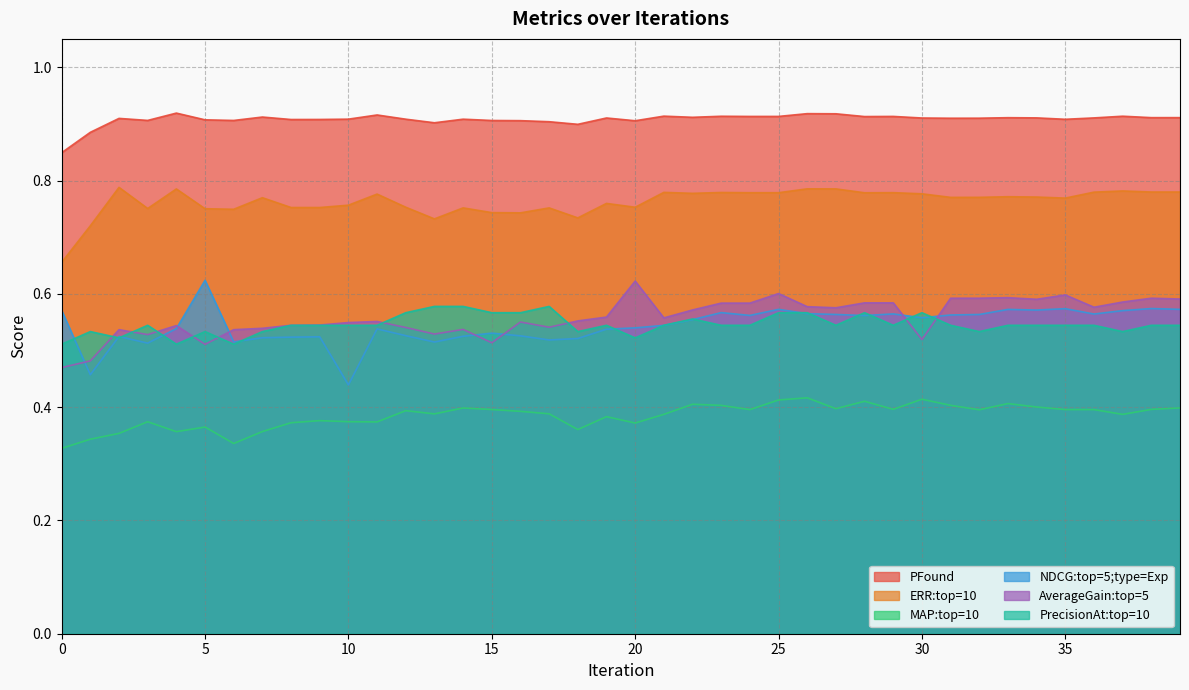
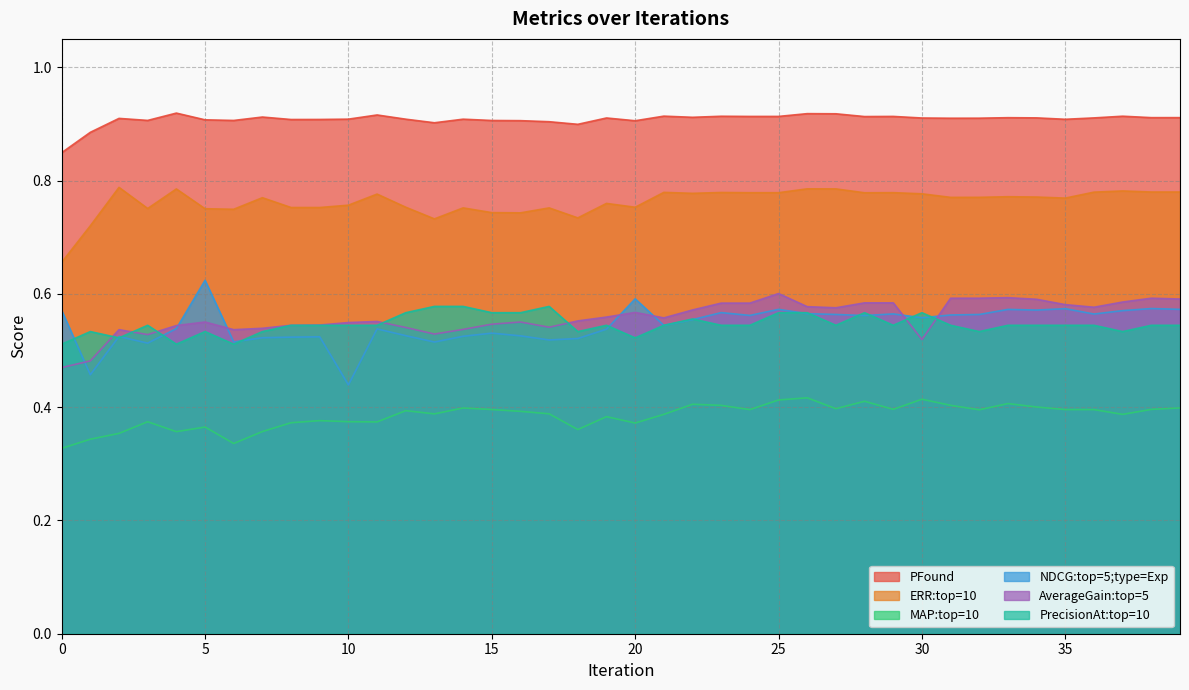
AverageGain:top=5, 5: 0.51 -> 0.55
AverageGain:top=5, 15: 0.51 -> 0.55
NDCG:top=5;type=Exp, 20: 0.54 -> 0.59
AverageGain:top=5, 20: 0.62 -> 0.57
AverageGain:top=5, 35: 0.60 -> 0.58
